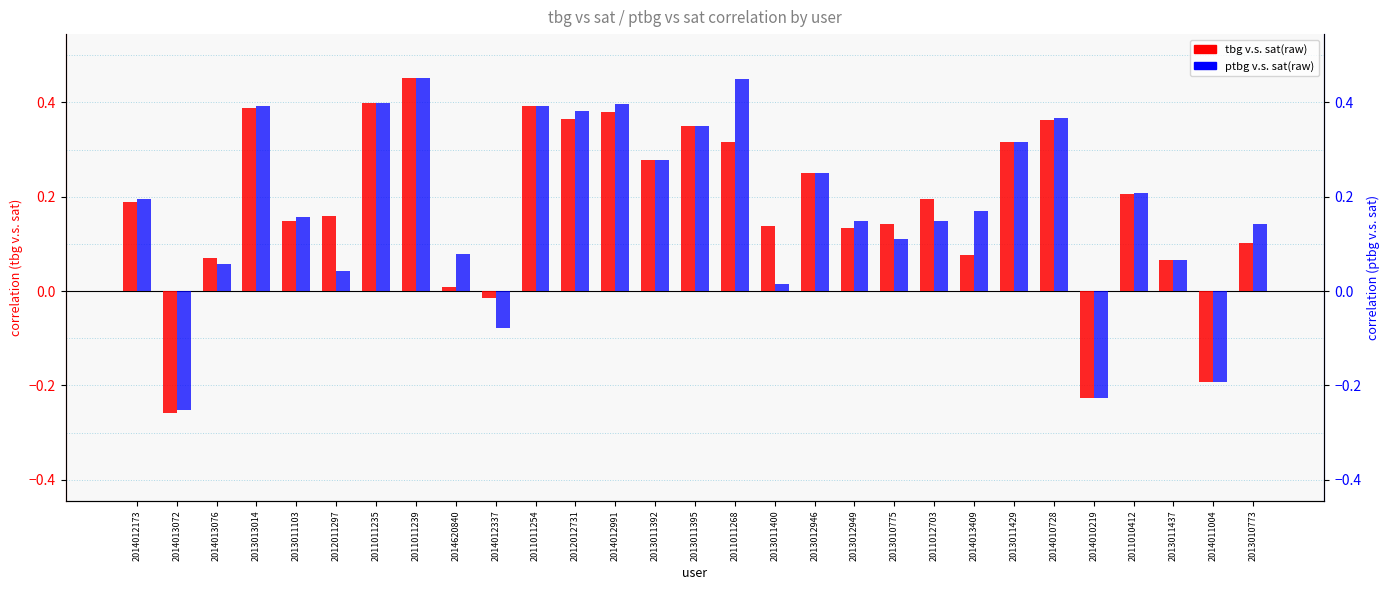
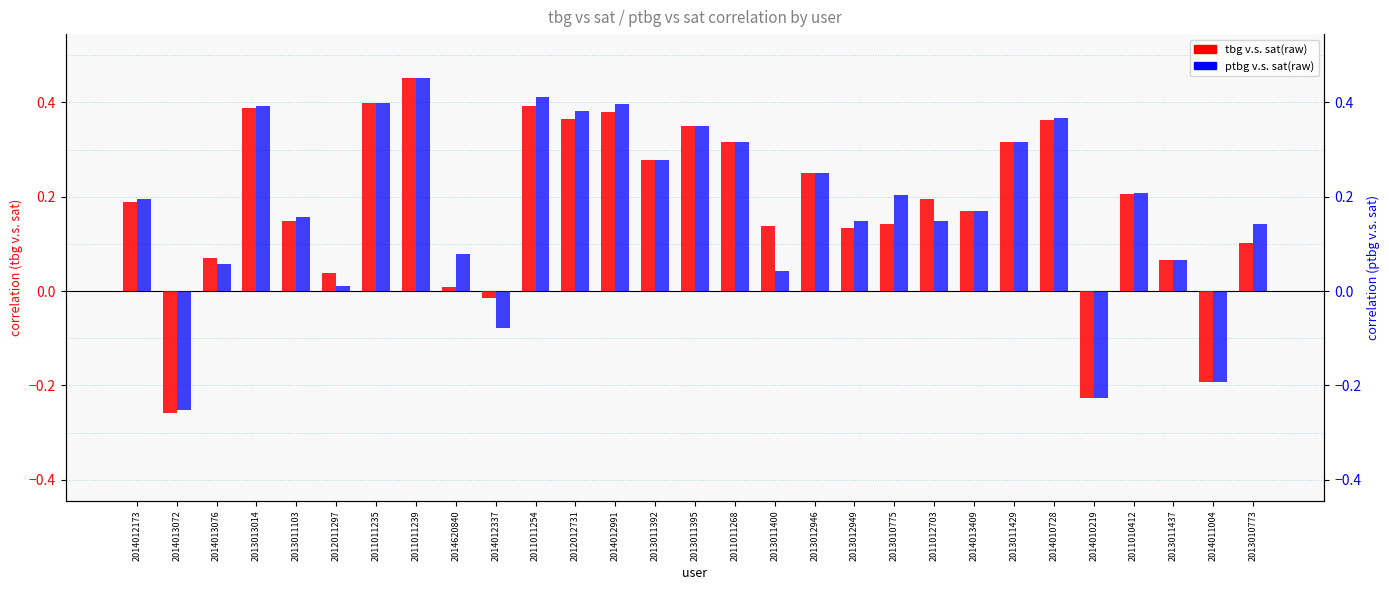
tbg v.s. sat(raw), 2012011297: 0.16 -> 0.04
ptbg v.s. sat(raw), 2012011297: 0.04 -> 0.01
ptbg v.s. sat(raw), 2011011254: 0.39 -> 0.41
ptbg v.s. sat(raw), 2011011268: 0.45 -> 0.32
ptbg v.s. sat(raw), 2013011400: 0.01 -> 0.04
ptbg v.s. sat(raw), 2013010775: 0.11 -> 0.20
tbg v.s. sat(raw), 2014013409: 0.08 -> 0.17
